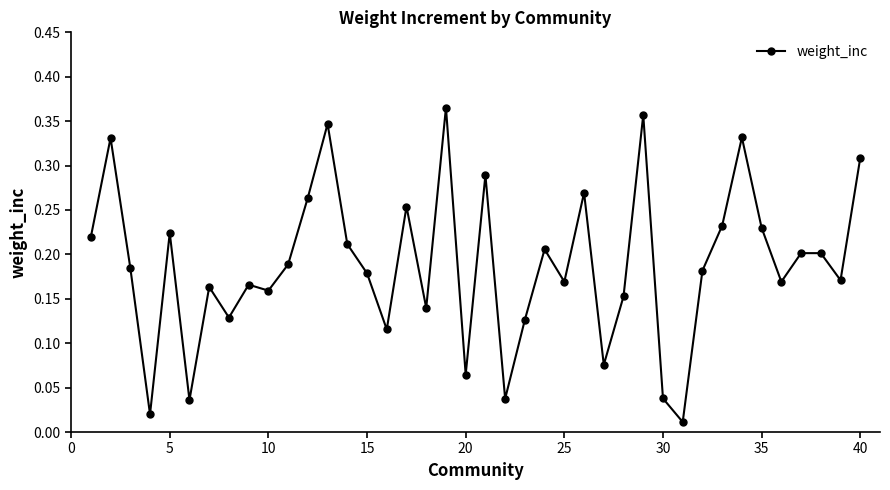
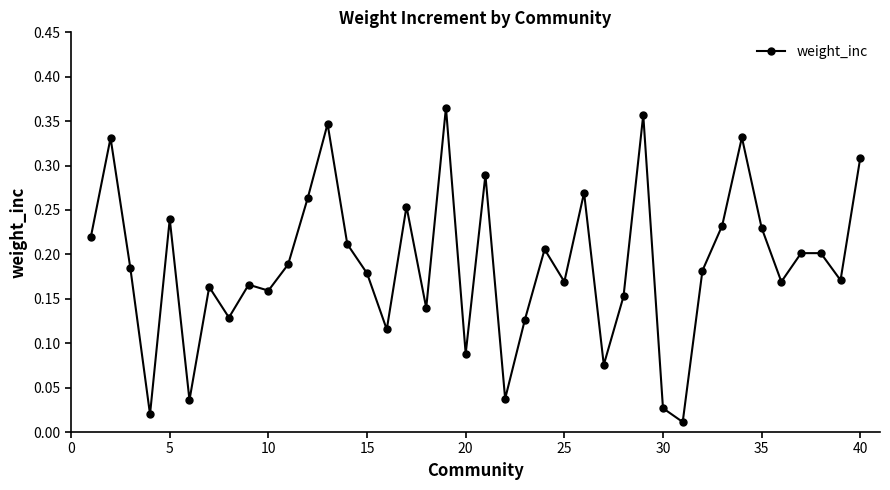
5: 0.22 -> 0.24
20: 0.06 -> 0.09
30: 0.04 -> 0.03
